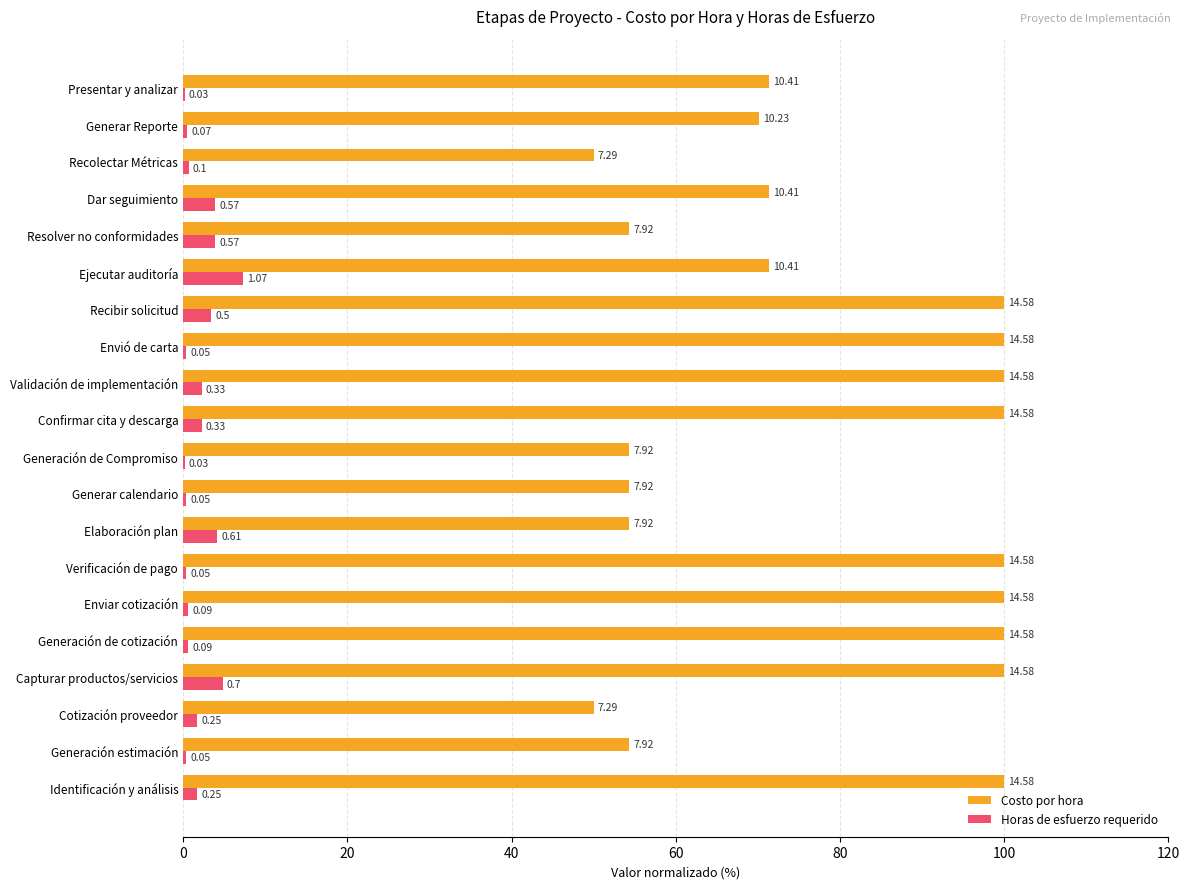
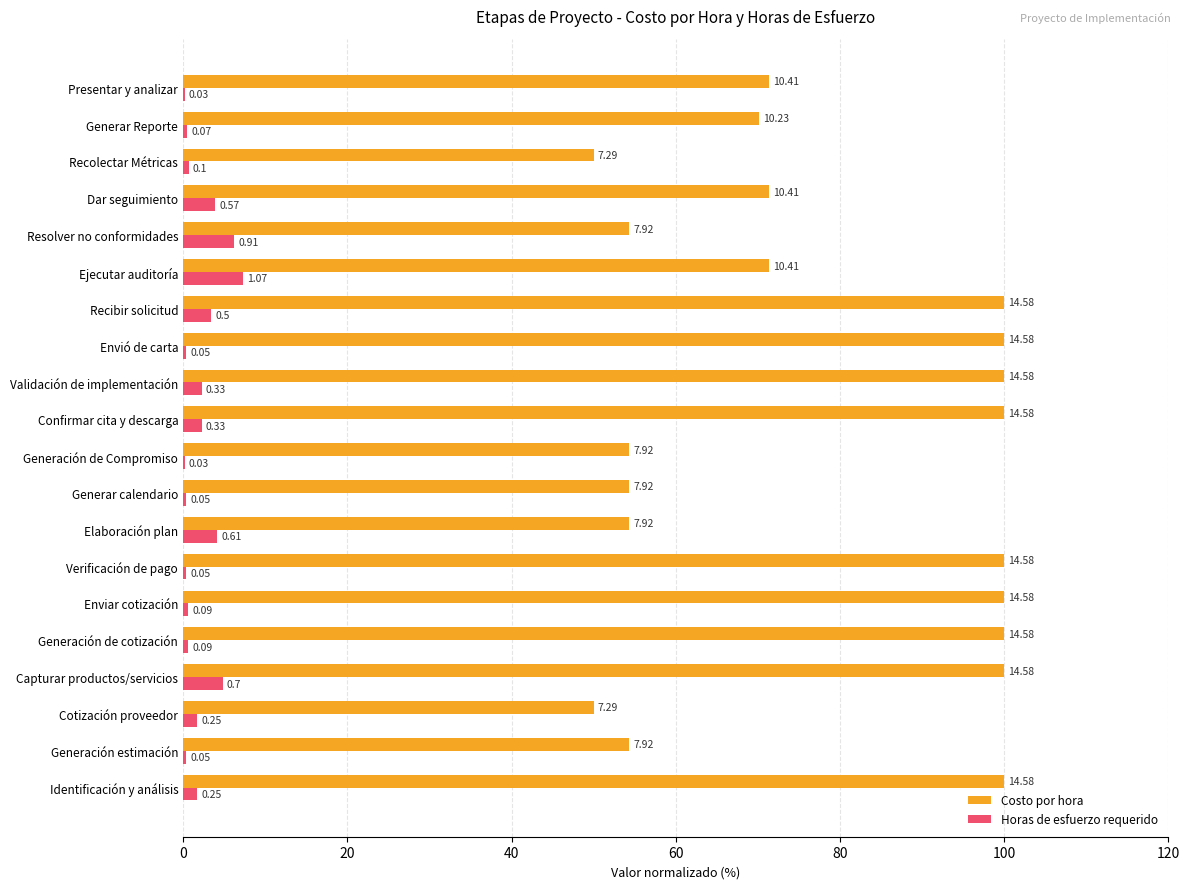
Horas de esfuerzo requerido, Resolver no conformidades: 0.57 -> 0.91
